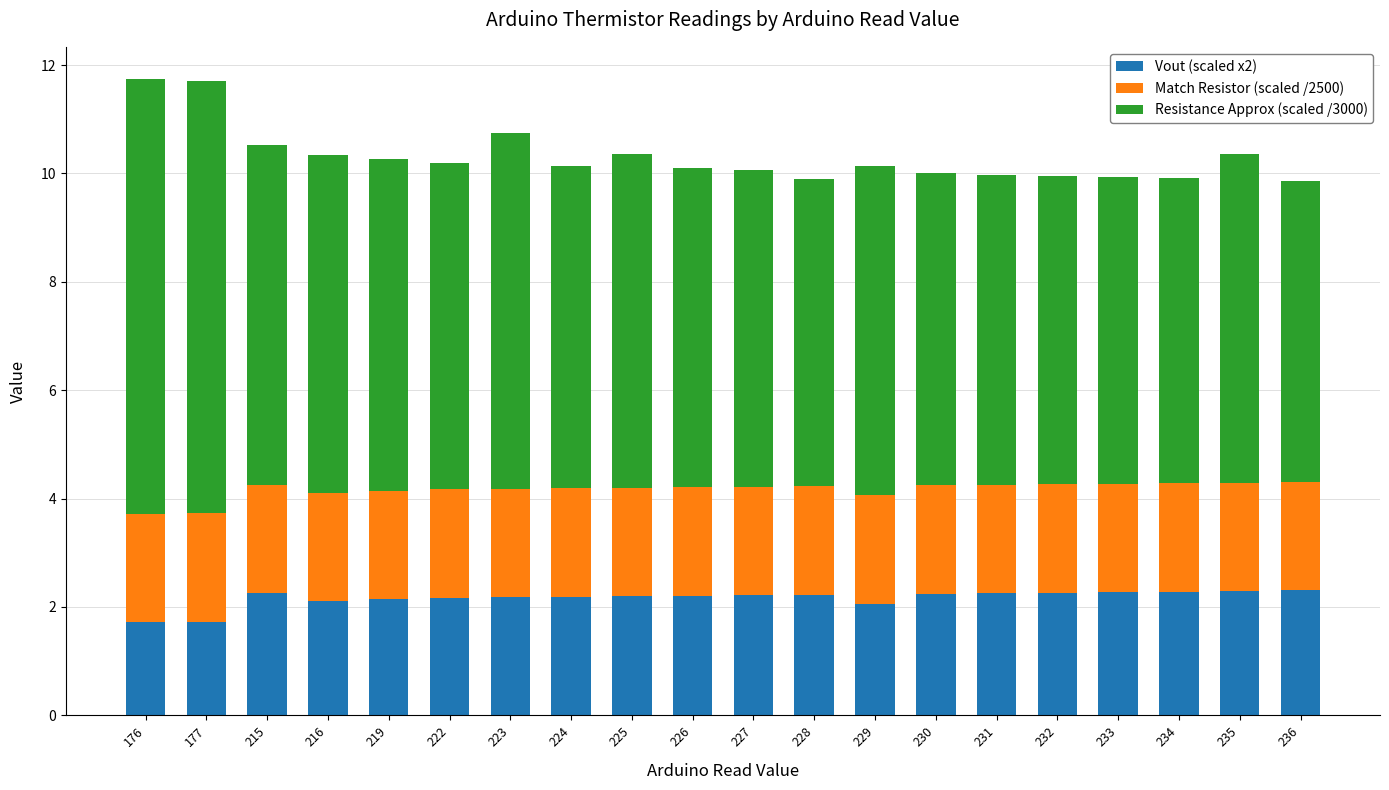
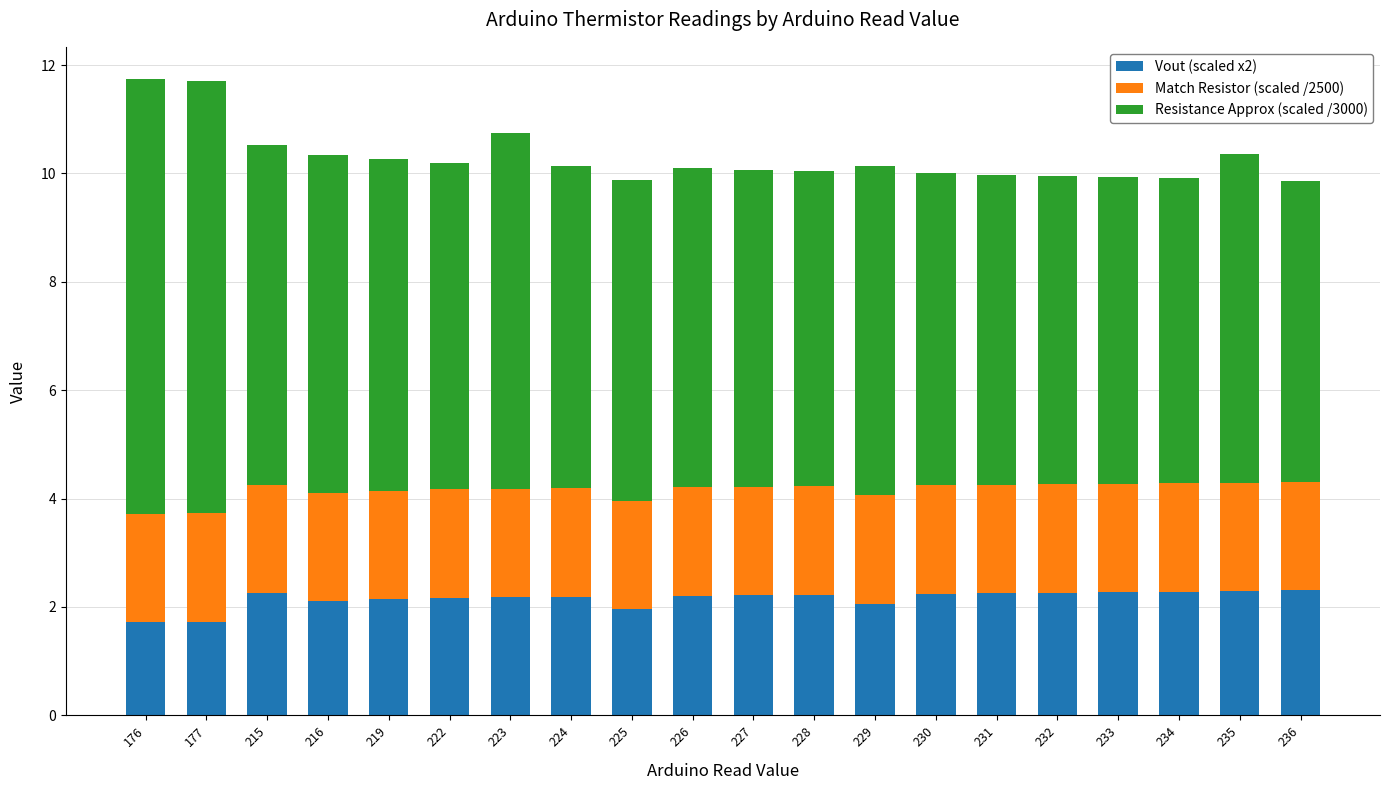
Vout (scaled x2), 225: 2.2 -> 2.0
Resistance Approx (scaled /3000), 225: 6.2 -> 5.9
Resistance Approx (scaled /3000), 228: 5.7 -> 5.8
